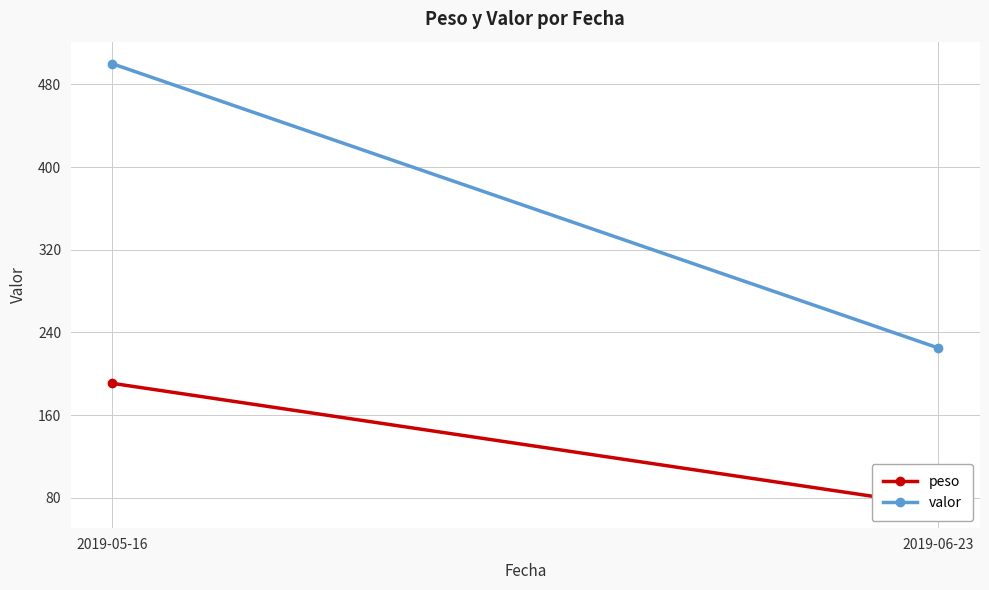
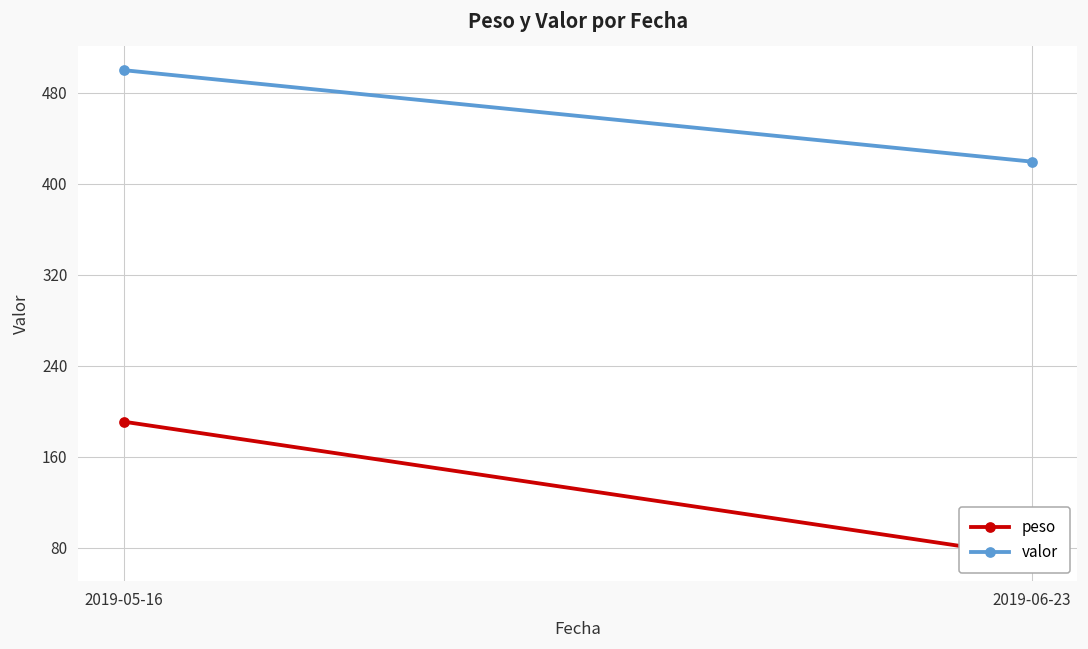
valor, 2019-06-23: 225 -> 420
